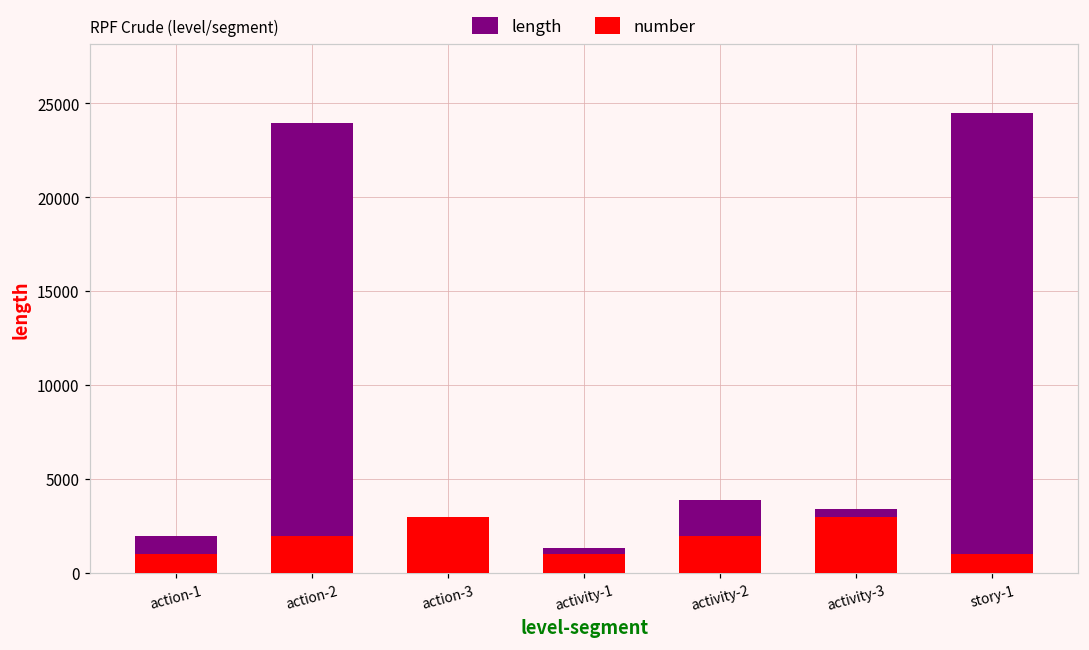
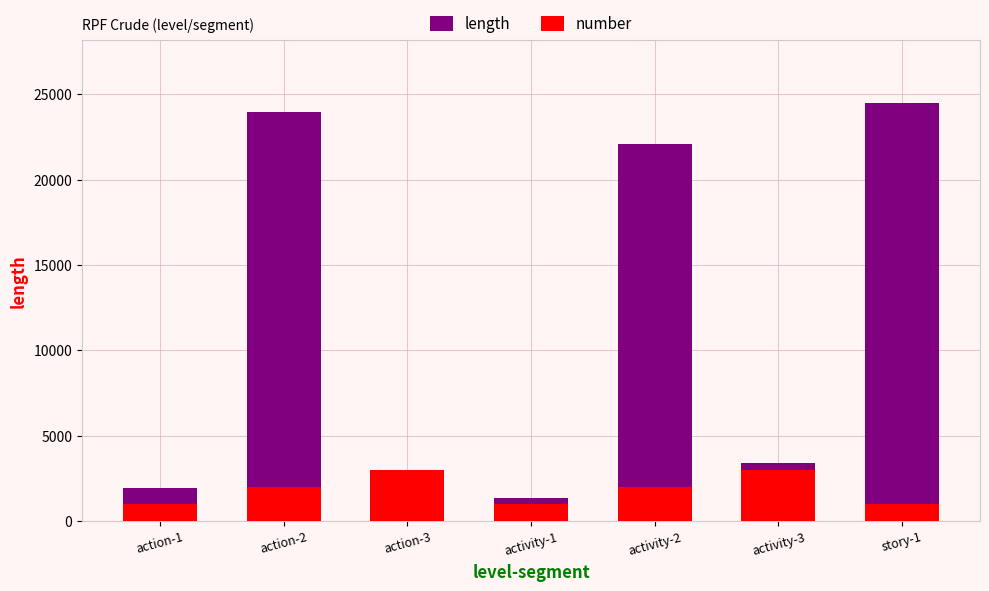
length, activity-2: 3900 -> 22100
